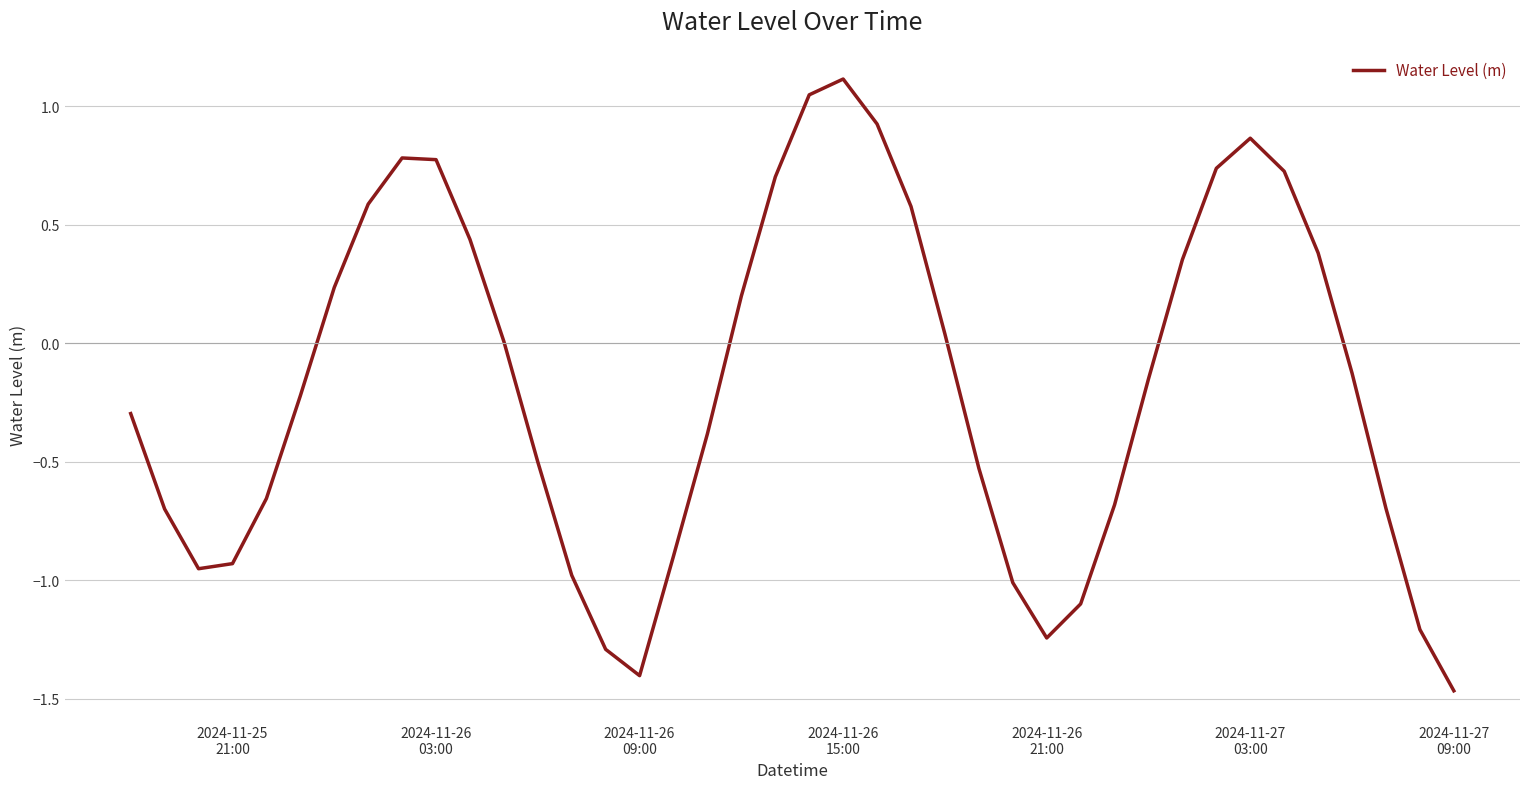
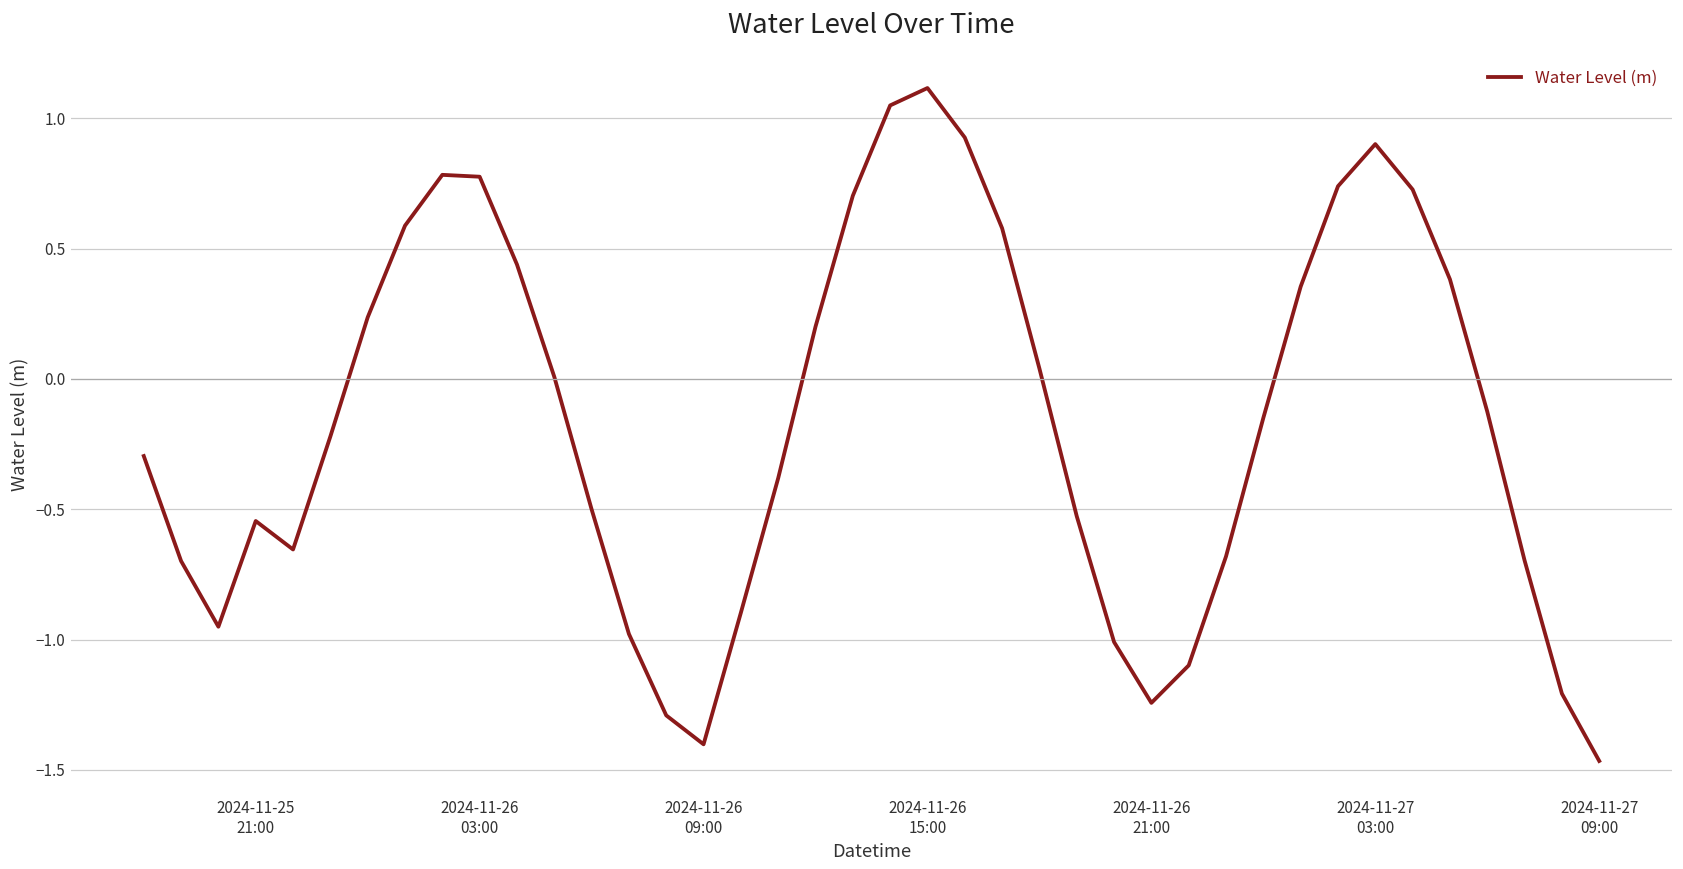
2024-11-25 21:00: -0.93 -> -0.54
2024-11-27 03:00: 0.87 -> 0.90
